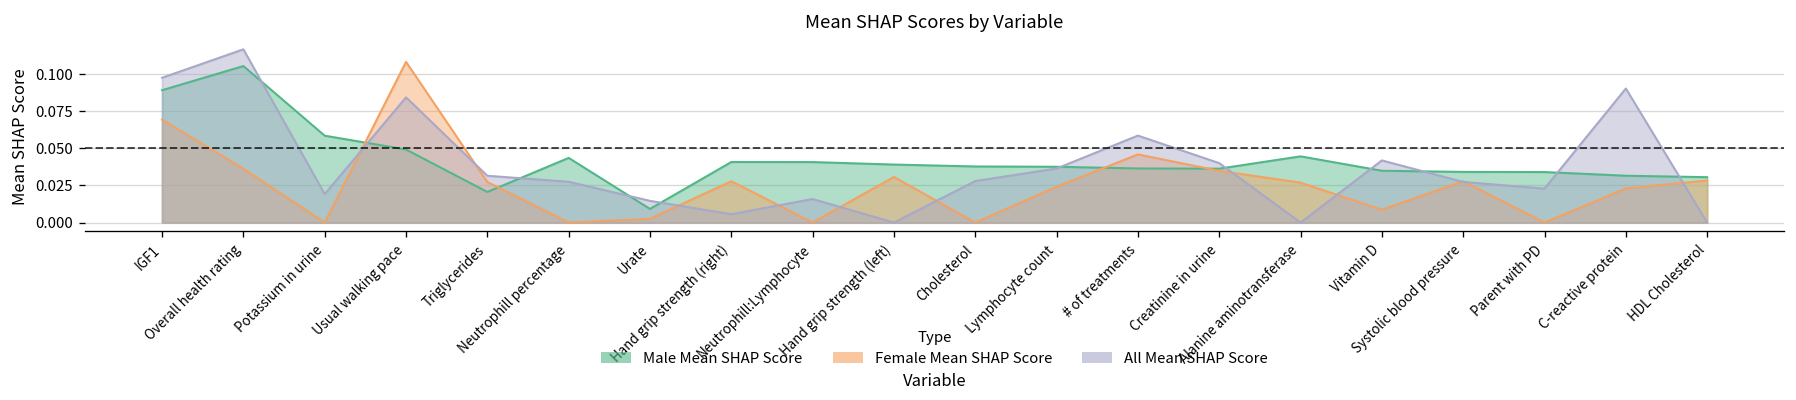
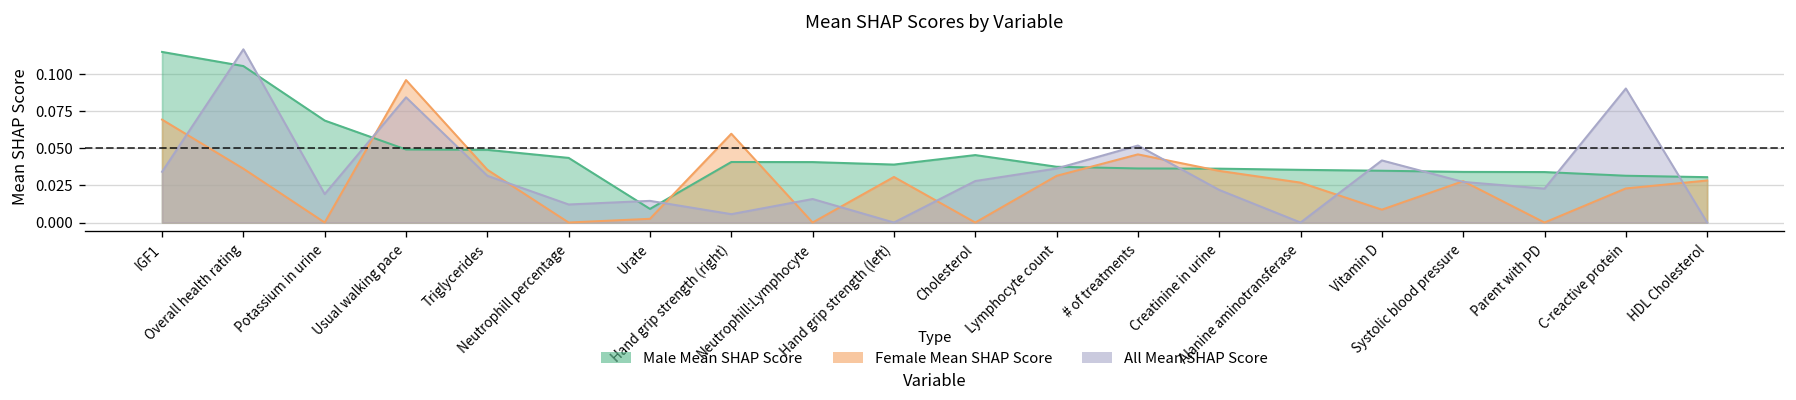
Male Mean SHAP Score, IGF1: 0.089 -> 0.115
All Mean SHAP Score, IGF1: 0.098 -> 0.034
Male Mean SHAP Score, Potassium in urine: 0.059 -> 0.069
Female Mean SHAP Score, Usual walking pace: 0.108 -> 0.096
Male Mean SHAP Score, Triglycerides: 0.021 -> 0.049
Female Mean SHAP Score, Triglycerides: 0.027 -> 0.036
All Mean SHAP Score, Neutrophill percentage: 0.028 -> 0.012
Female Mean SHAP Score, Hand grip strength (right): 0.028 -> 0.060
Male Mean SHAP Score, Cholesterol: 0.038 -> 0.046
Female Mean SHAP Score, Lymphocyte count: 0.024 -> 0.032
All Mean SHAP Score, # of treatments: 0.059 -> 0.052
All Mean SHAP Score, Creatinine in urine: 0.040 -> 0.022
Male Mean SHAP Score, Alanine aminotransferase: 0.045 -> 0.036
